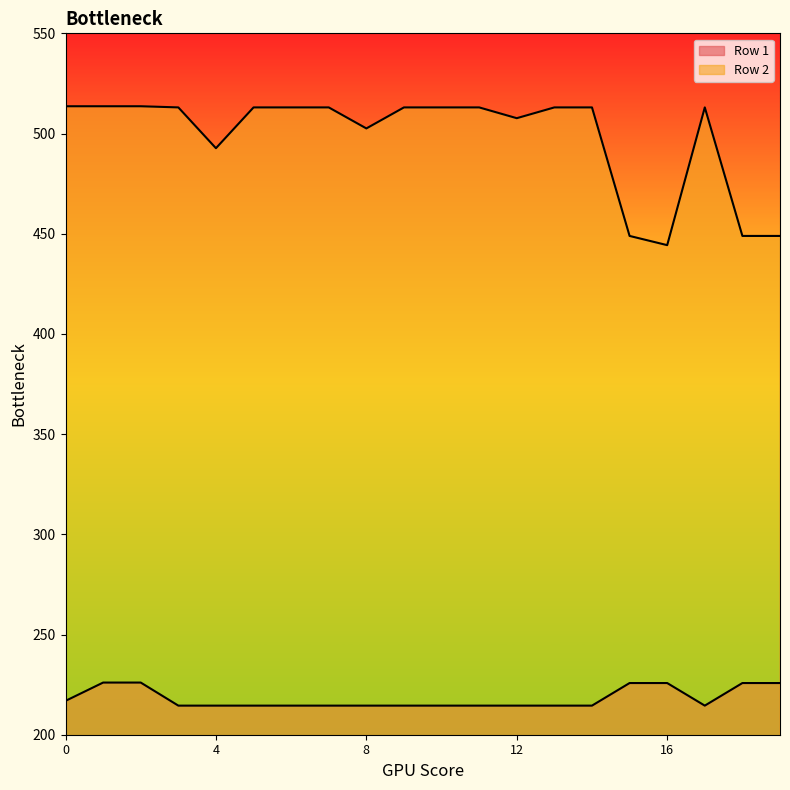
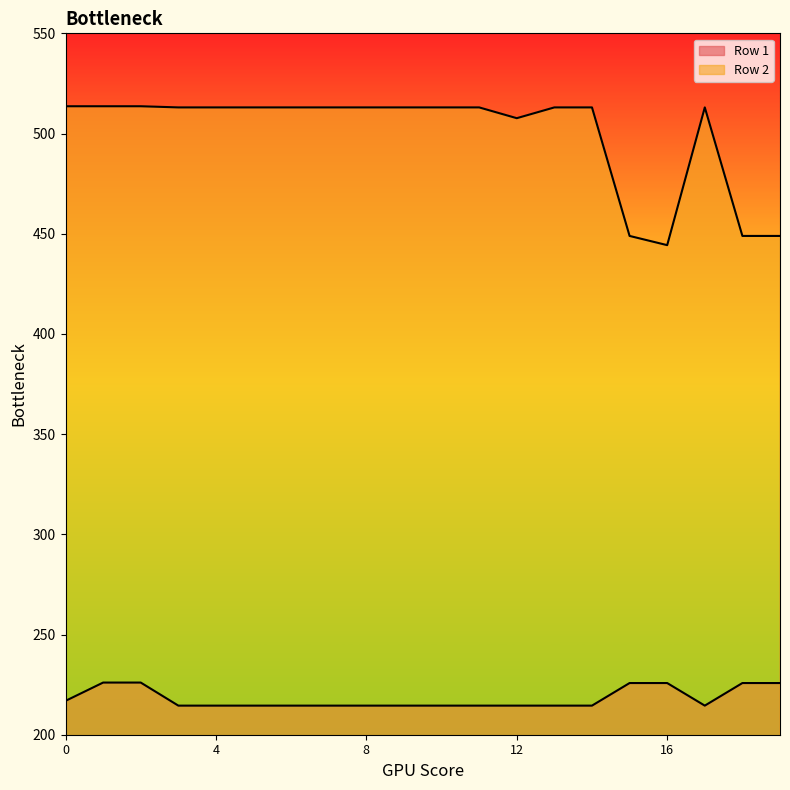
Row 2, 4: 493 -> 513
Row 2, 8: 503 -> 513
